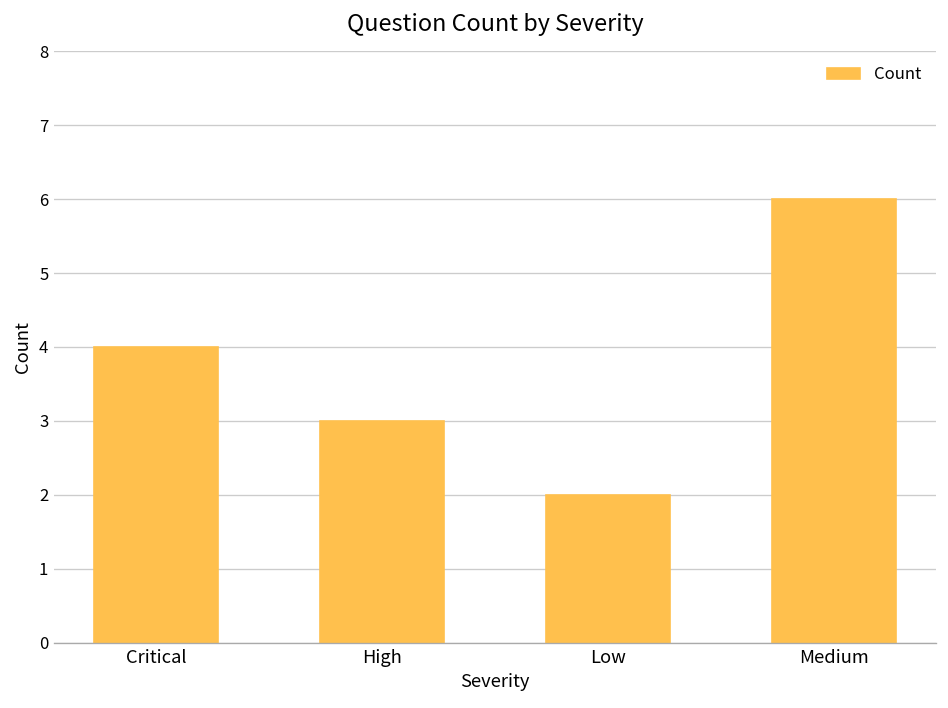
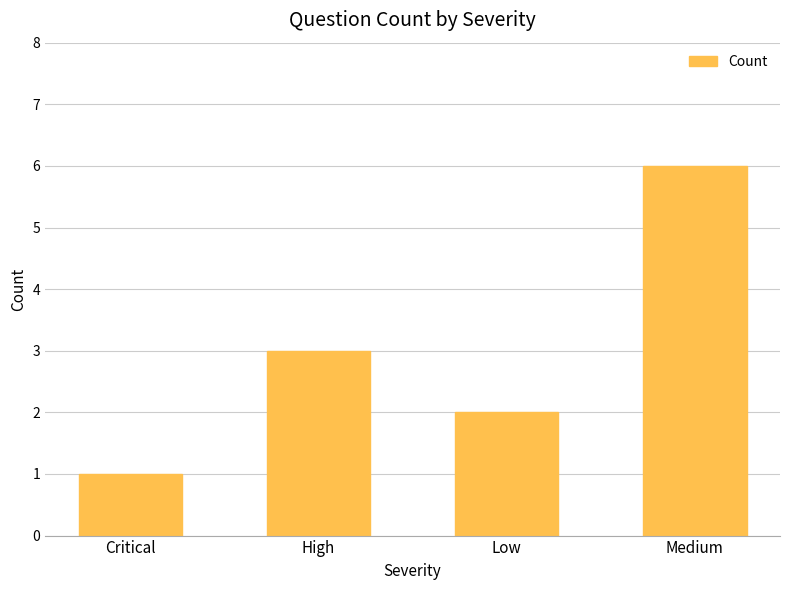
Critical: 4 -> 1
